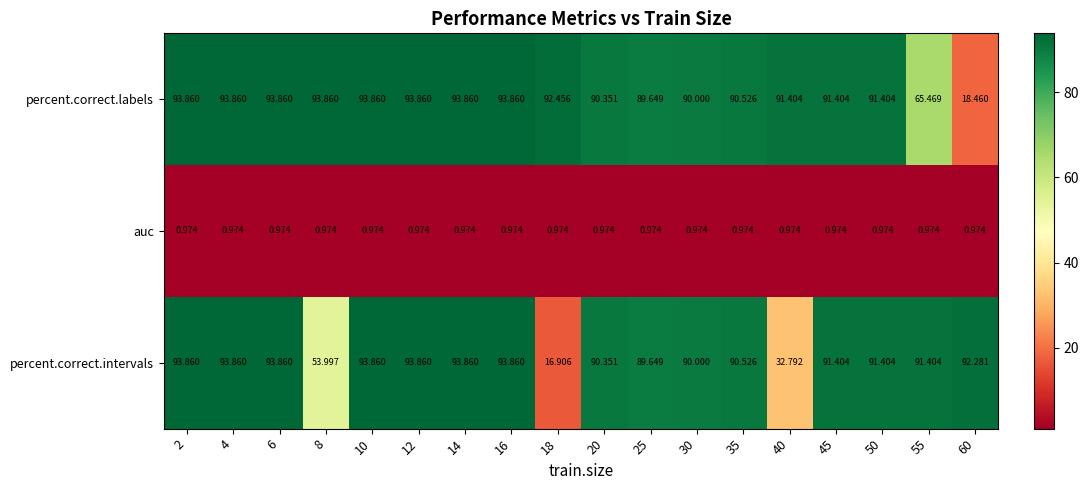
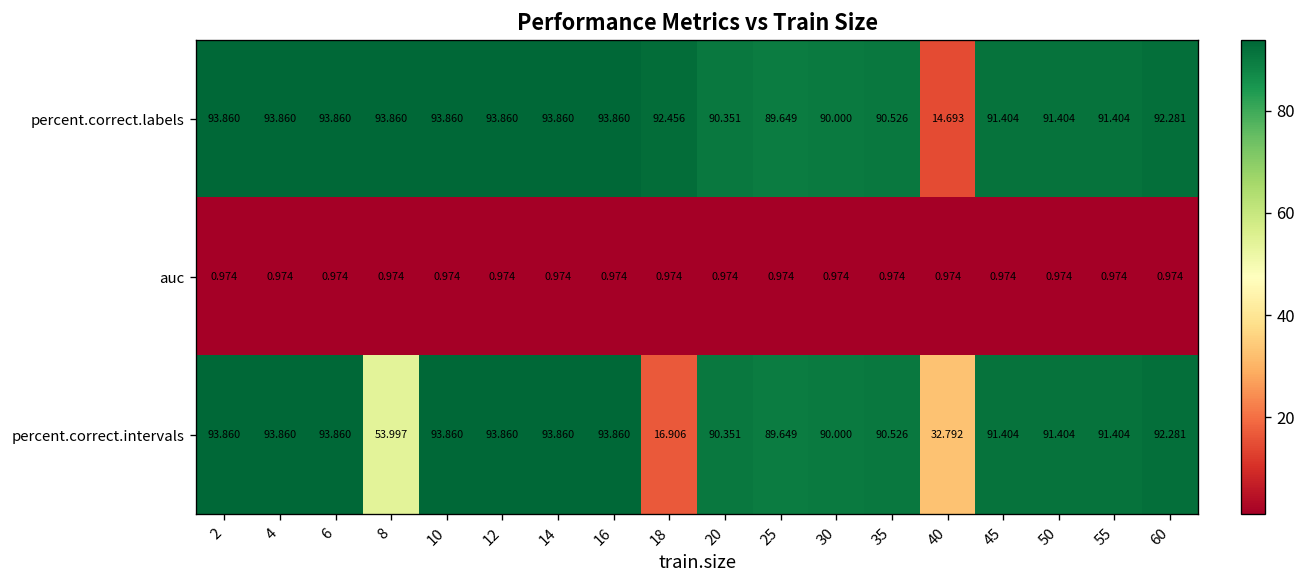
percent.correct.labels, 40: 91.404 -> 14.693
percent.correct.labels, 55: 65.469 -> 91.404
percent.correct.labels, 60: 18.460 -> 92.281
